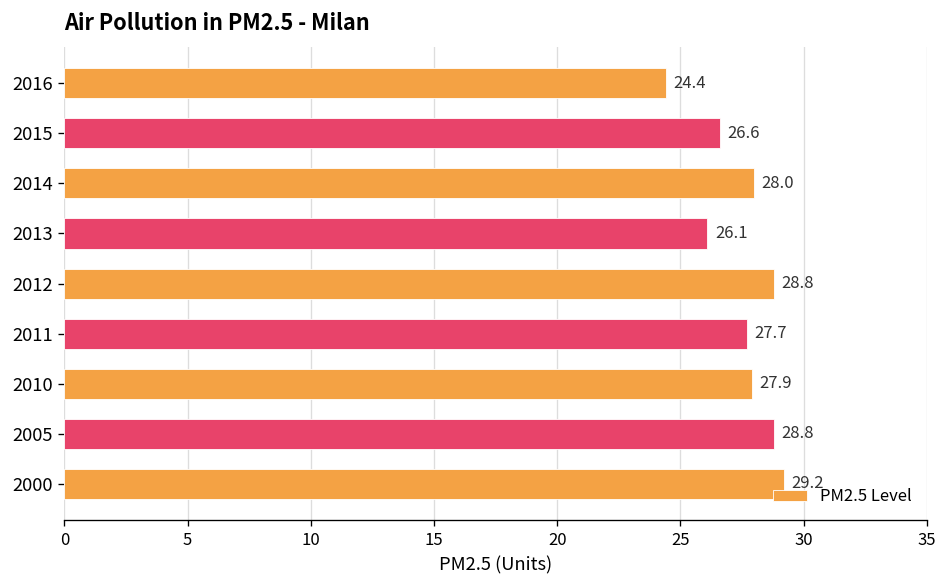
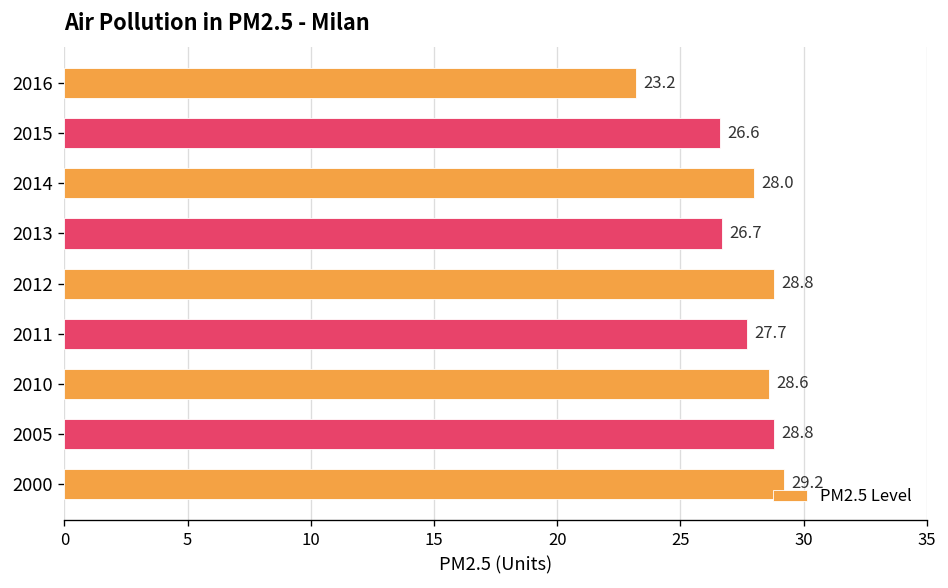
2016: 24.4 -> 23.2
2013: 26.1 -> 26.7
2010: 27.9 -> 28.6
